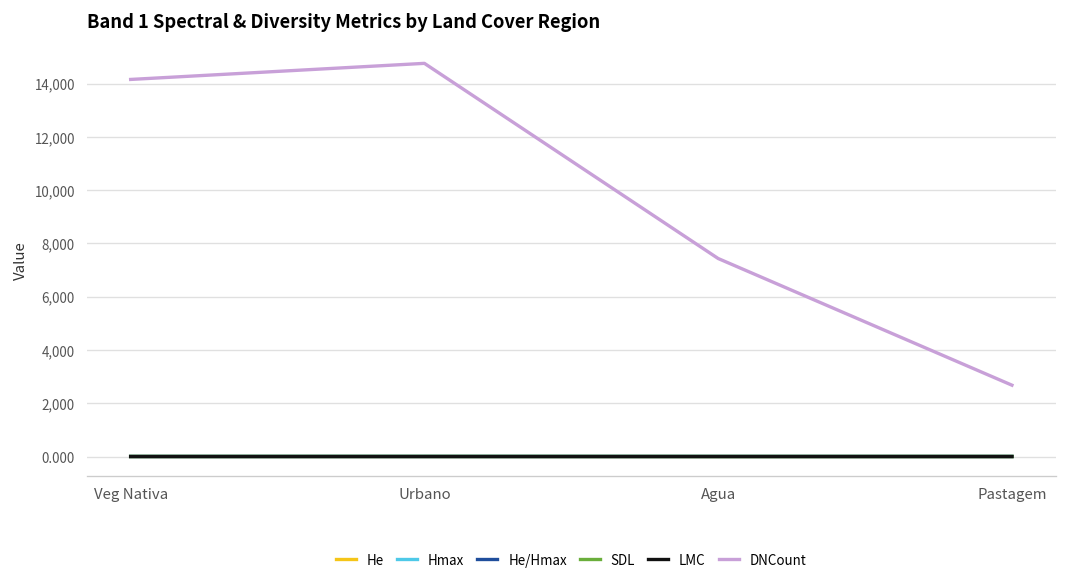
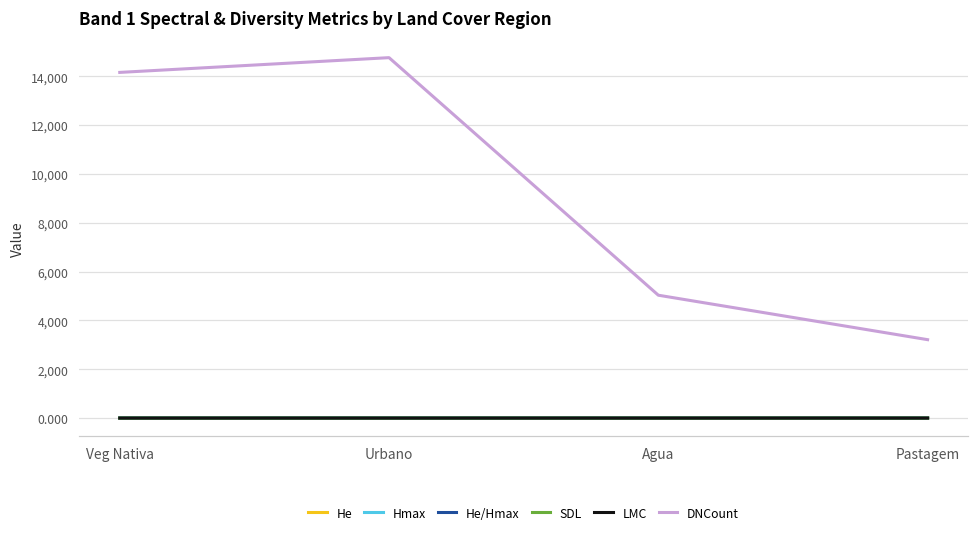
DNCount, Agua: 7,400 -> 5,000
DNCount, Pastagem: 2,700 -> 3,200
